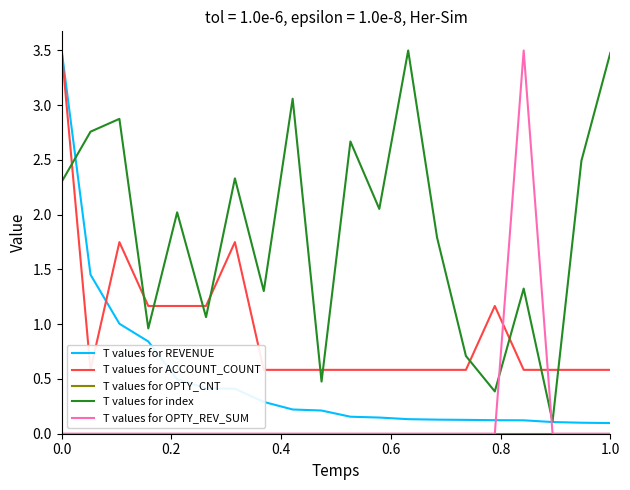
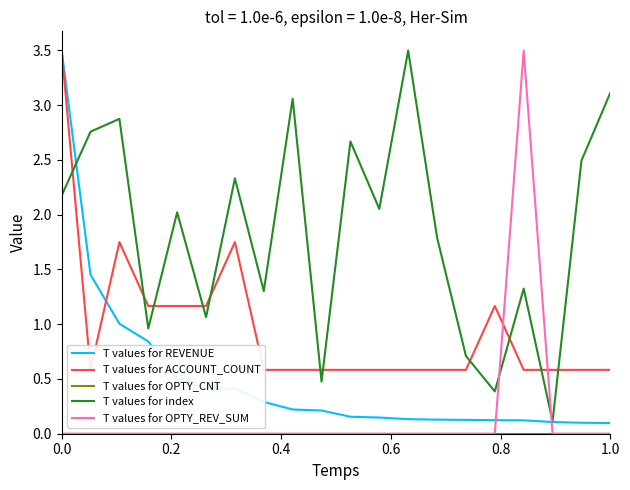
T values for index, 0.0: 2.30 -> 2.17
T values for index, 1.0: 3.48 -> 3.11
